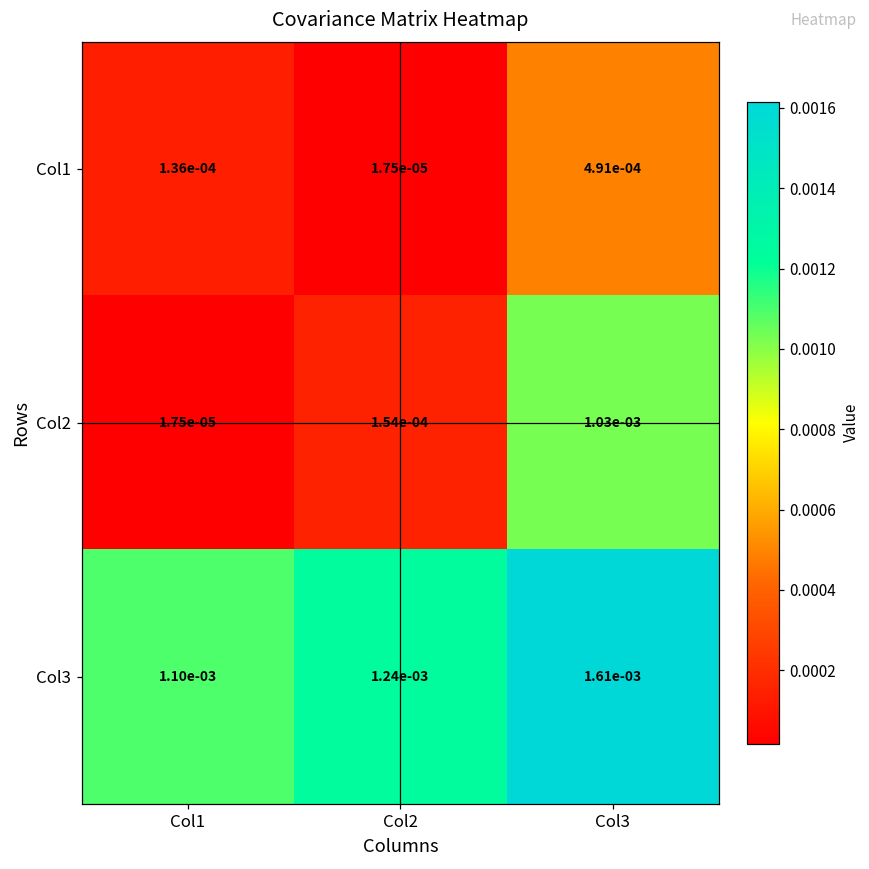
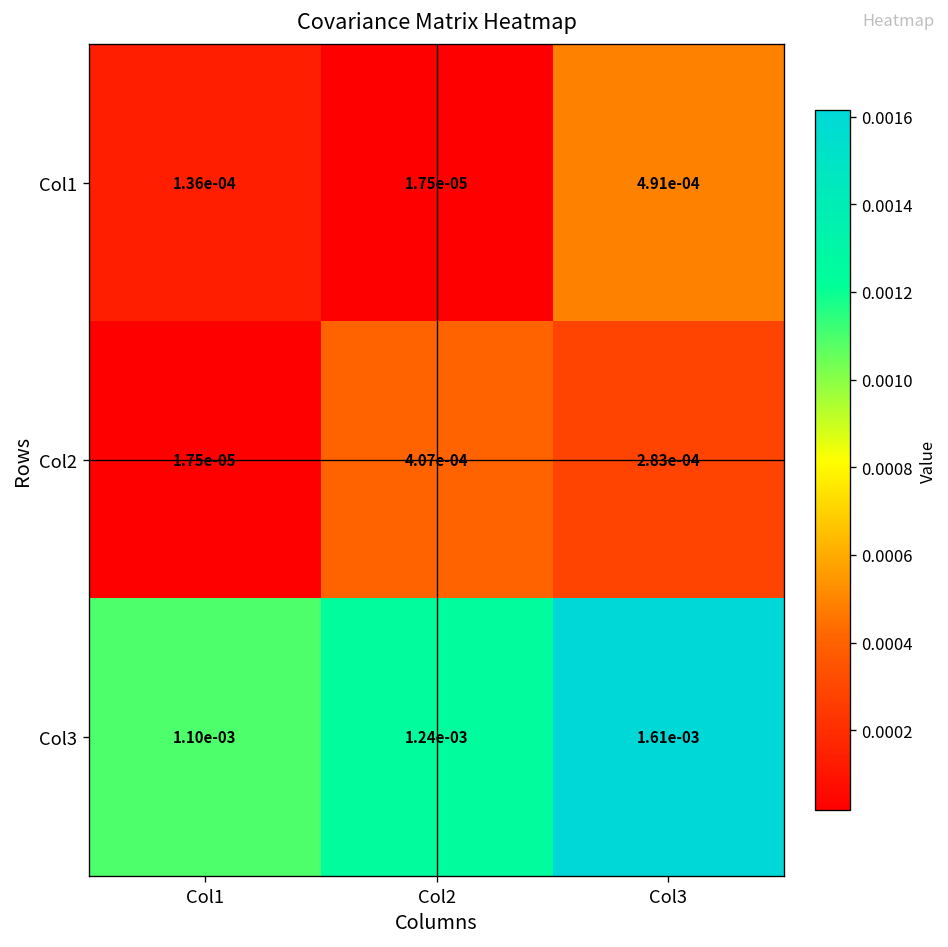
Col2, Col2: 1.54e-04 -> 4.07e-04
Col2, Col3: 1.03e-03 -> 2.83e-04
